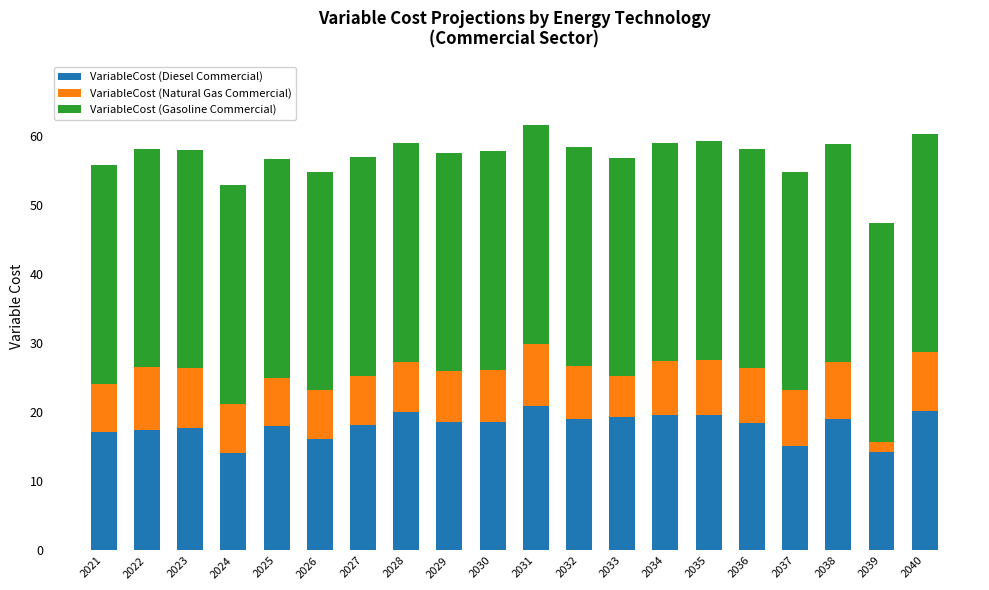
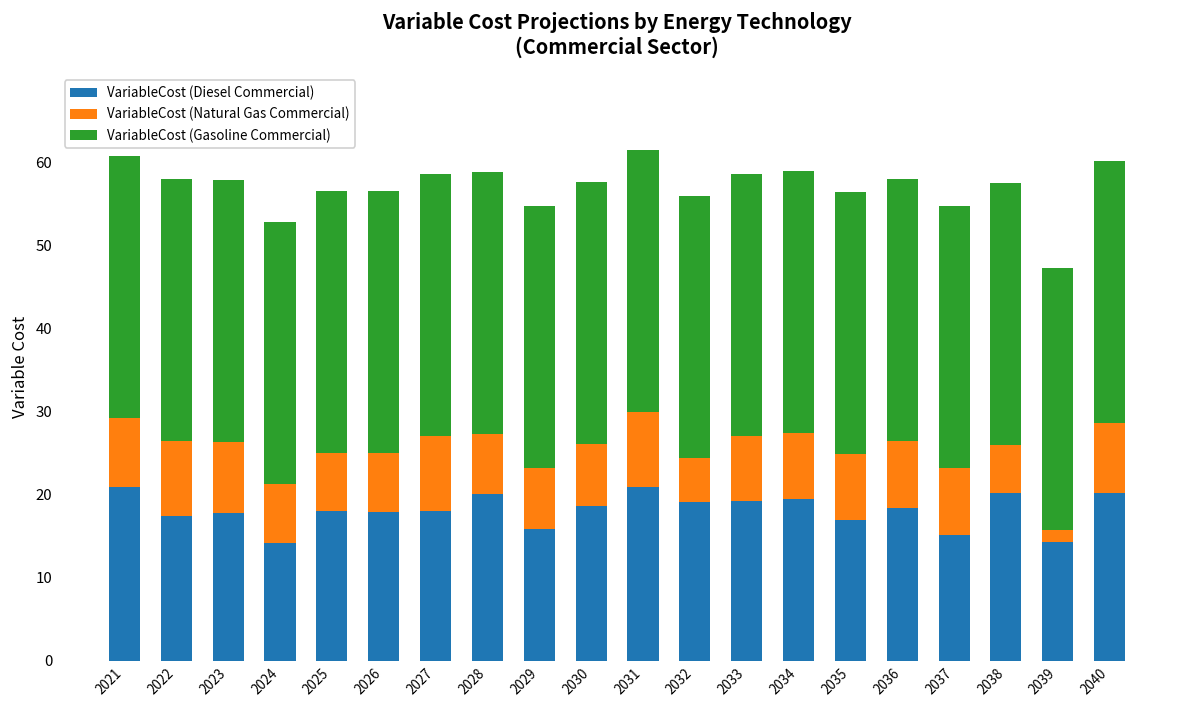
VariableCost (Diesel Commercial), 2021: 17 -> 21
VariableCost (Natural Gas Commercial), 2021: 7 -> 8
VariableCost (Diesel Commercial), 2026: 16 -> 18
VariableCost (Natural Gas Commercial), 2027: 7 -> 9
VariableCost (Diesel Commercial), 2029: 19 -> 16
VariableCost (Natural Gas Commercial), 2032: 8 -> 5
VariableCost (Natural Gas Commercial), 2033: 6 -> 8
VariableCost (Diesel Commercial), 2035: 20 -> 17
VariableCost (Diesel Commercial), 2038: 19 -> 20
VariableCost (Natural Gas Commercial), 2038: 8 -> 6
